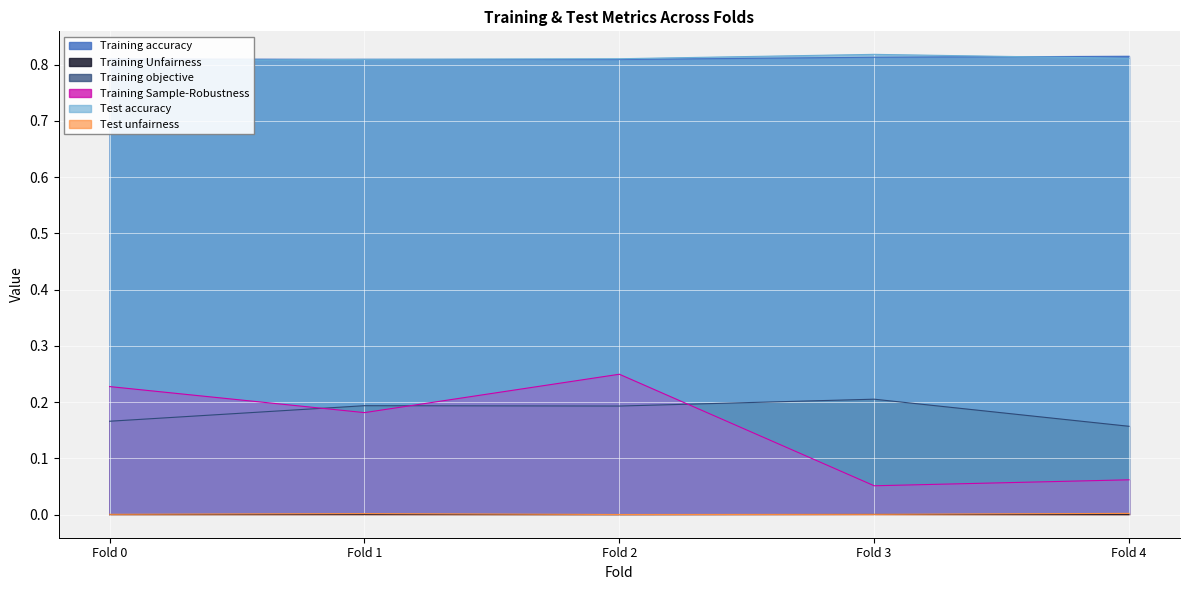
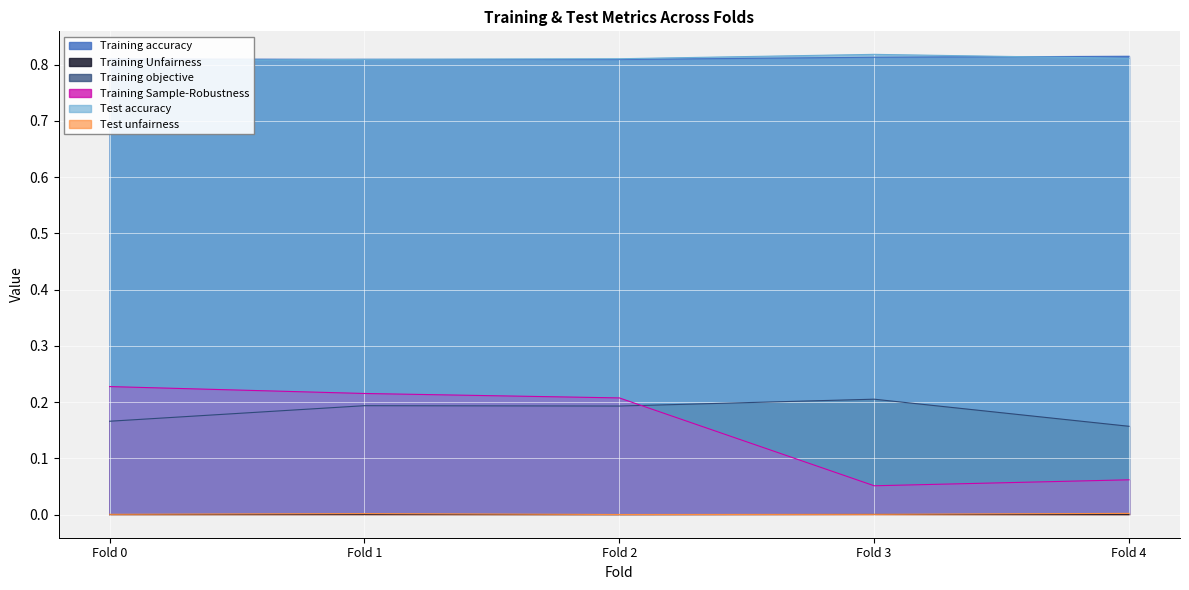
Training Sample-Robustness, Fold 1: 0.18 -> 0.22
Training Sample-Robustness, Fold 2: 0.25 -> 0.21
